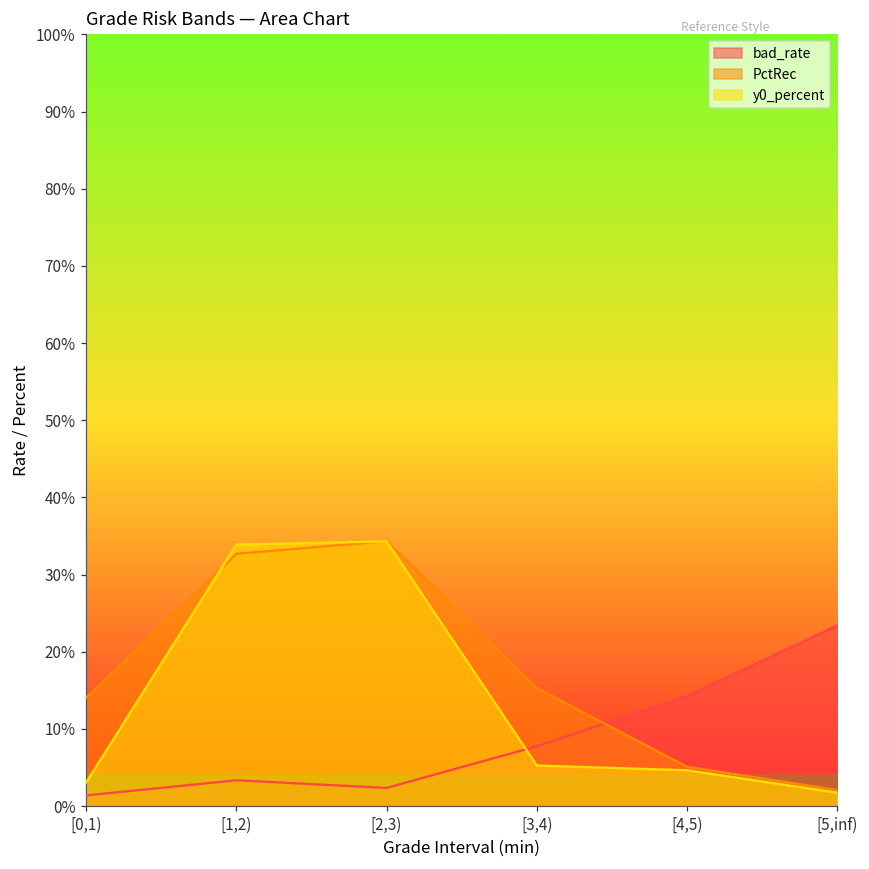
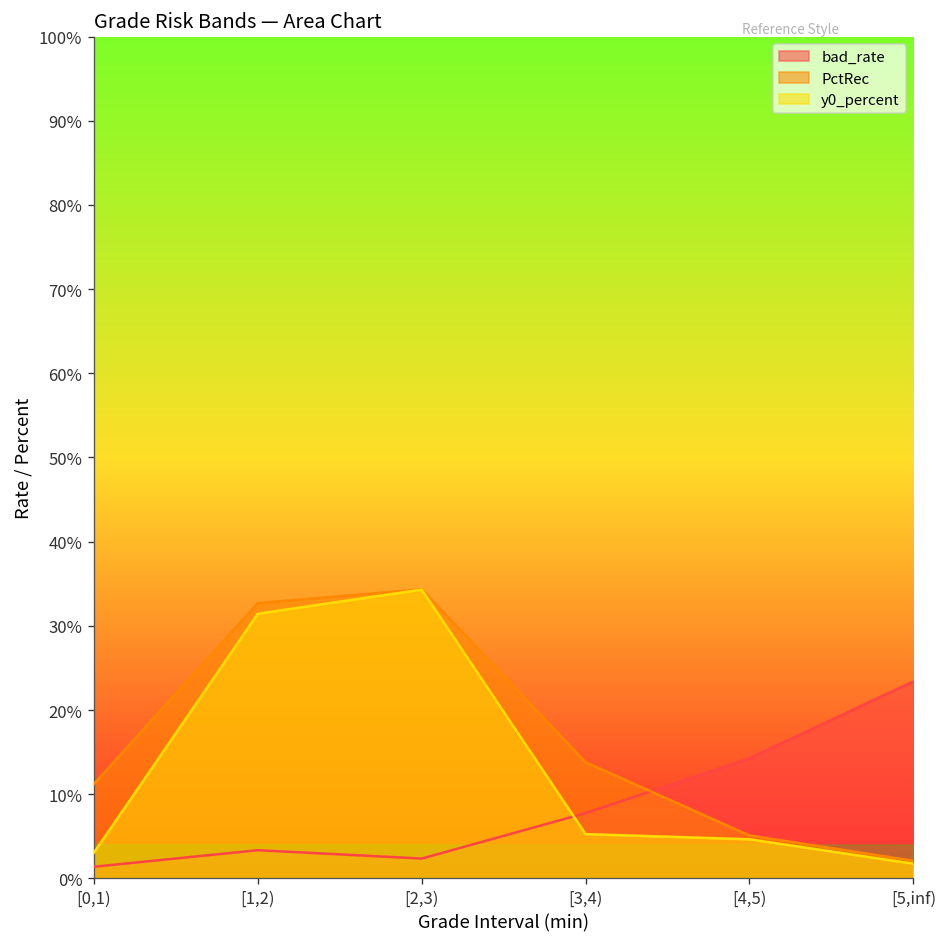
PctRec, [0,1): 14% -> 11%
y0_percent, [1,2): 34% -> 31%
PctRec, [3,4): 15% -> 14%
